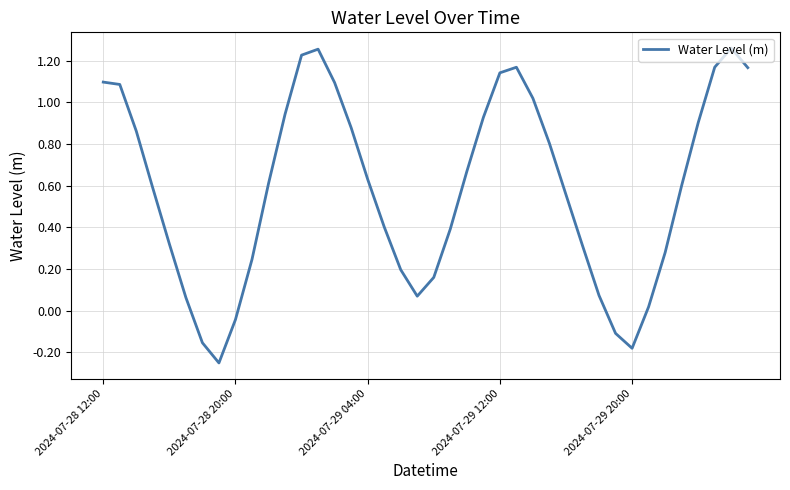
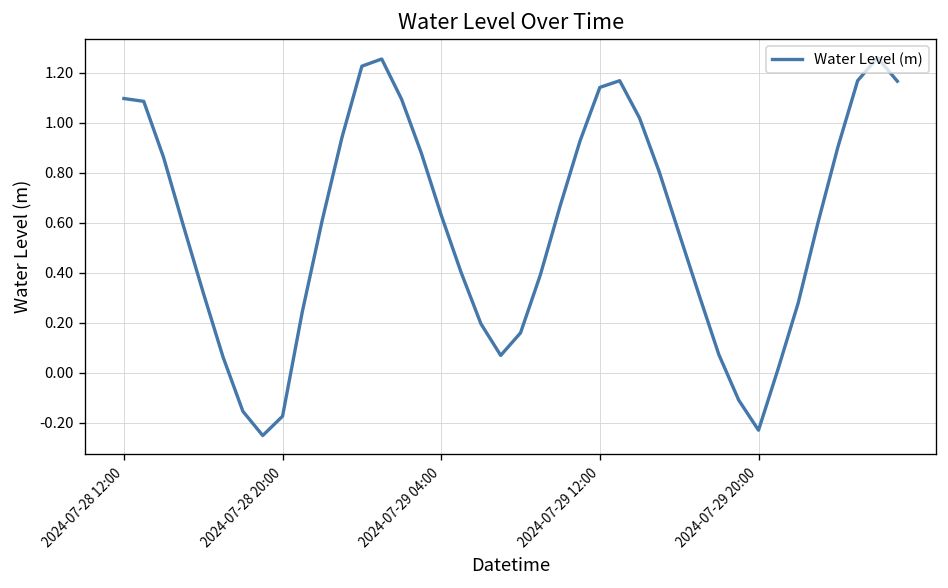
2024-07-28 20:00: -0.04 -> -0.17
2024-07-29 20:00: -0.18 -> -0.23
